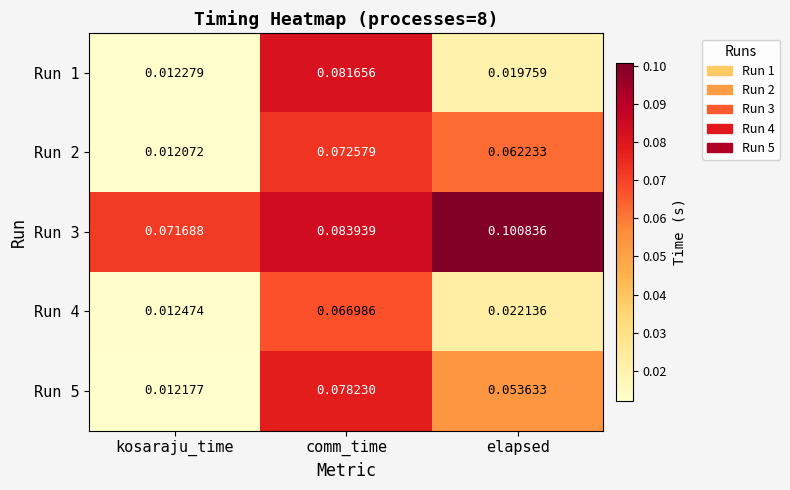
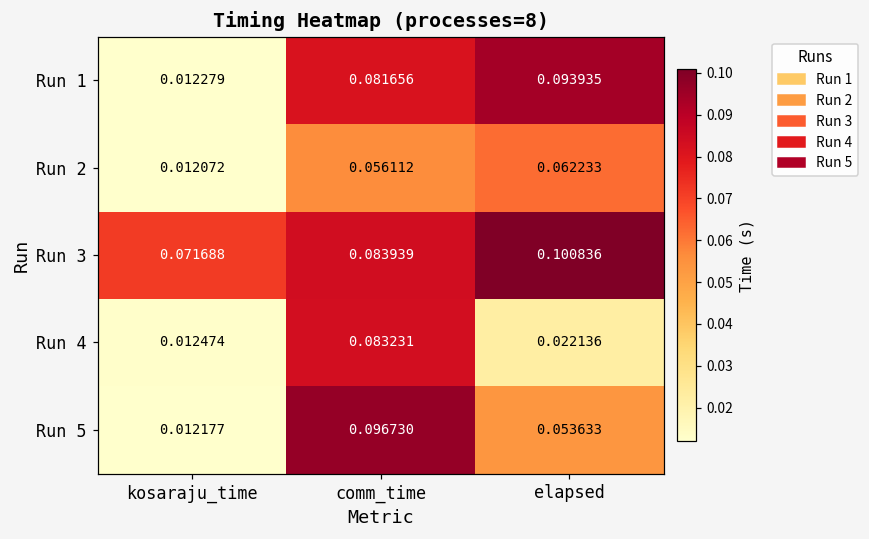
Run 1, elapsed: 0.019759 -> 0.093935
Run 2, comm_time: 0.072579 -> 0.056112
Run 4, comm_time: 0.066986 -> 0.083231
Run 5, comm_time: 0.078230 -> 0.096730
